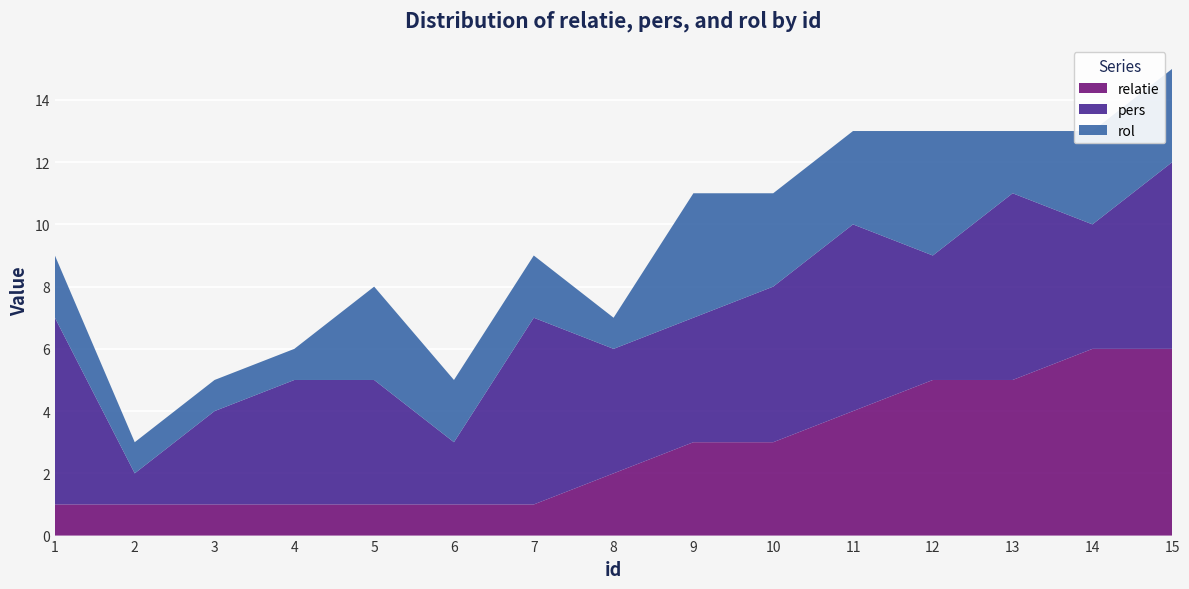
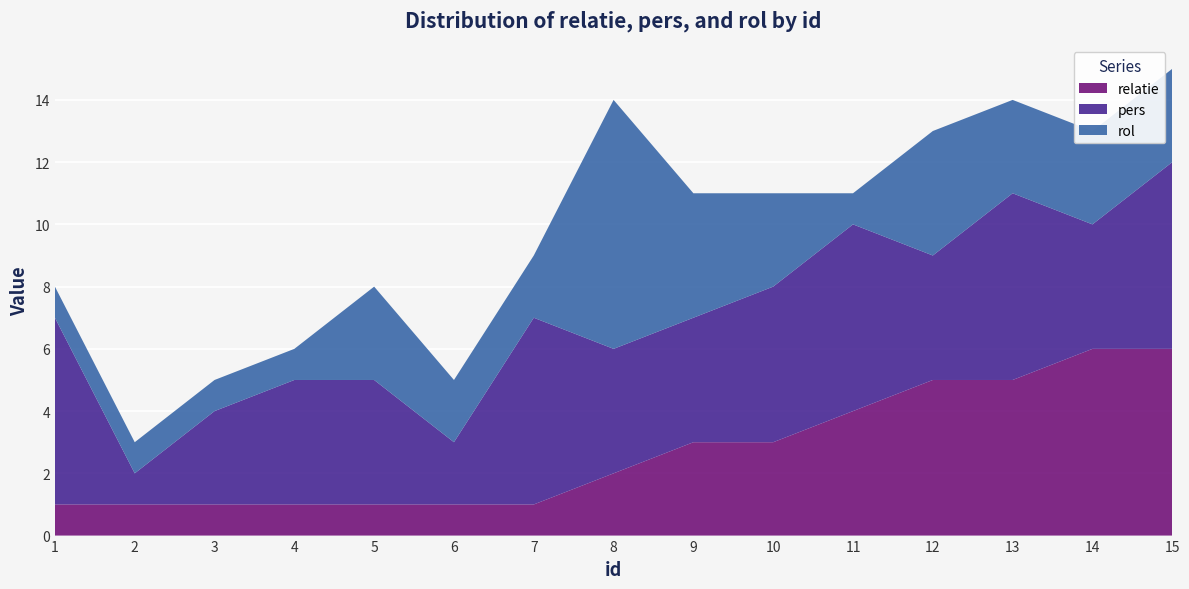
rol, 1: 2 -> 1
rol, 8: 1 -> 8
rol, 11: 3 -> 1
rol, 13: 2 -> 3
